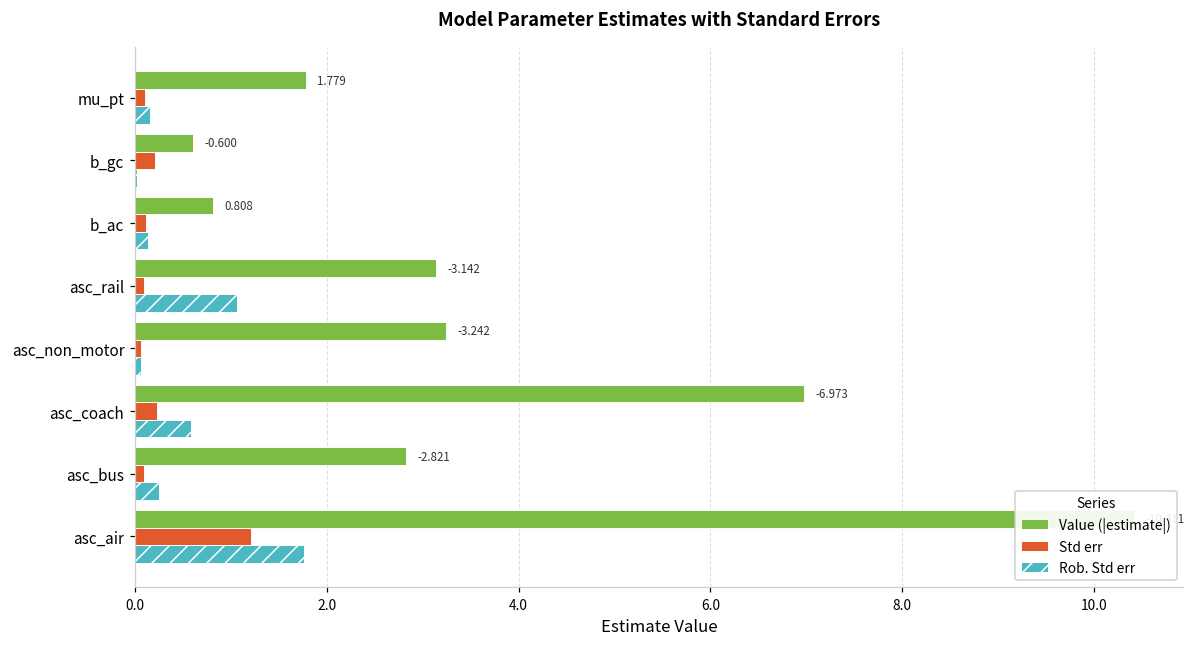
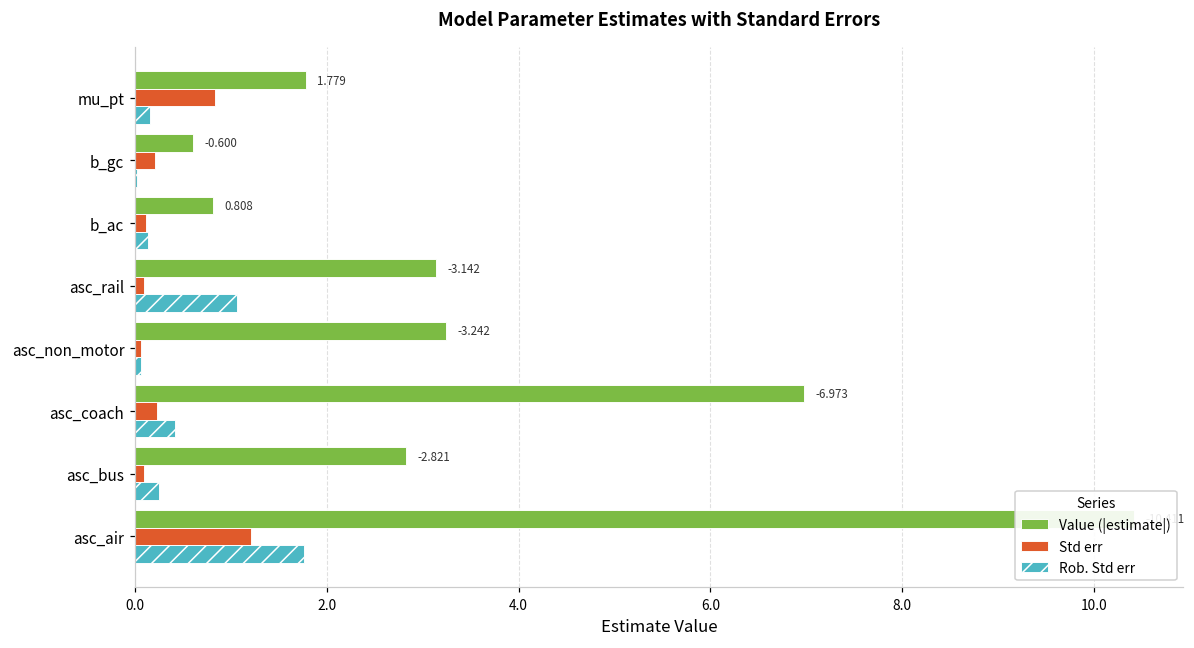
Std err, mu_pt: 0.1 -> 0.8
Rob. Std err, asc_coach: 0.6 -> 0.4
